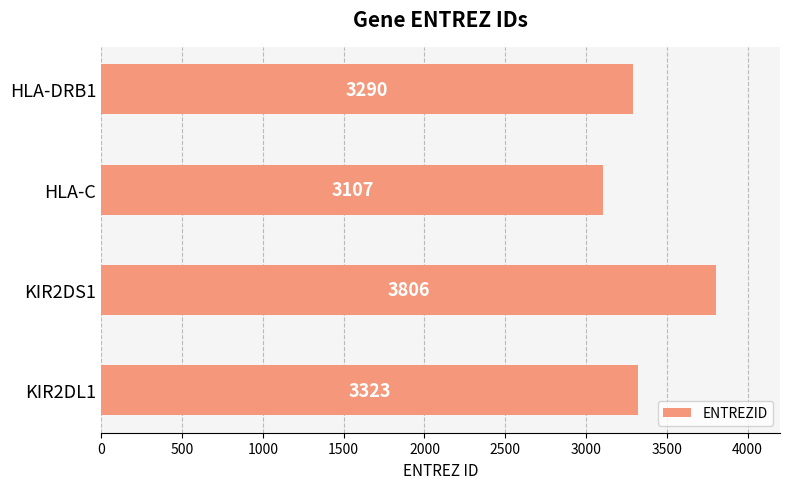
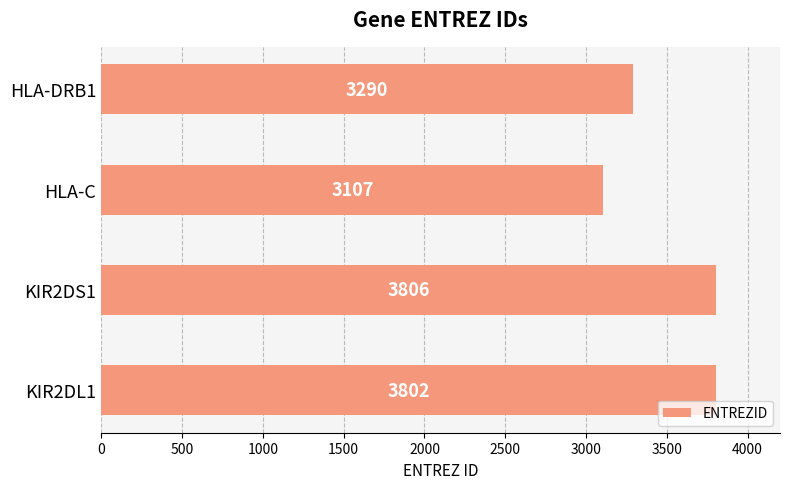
KIR2DL1: 3323 -> 3802
